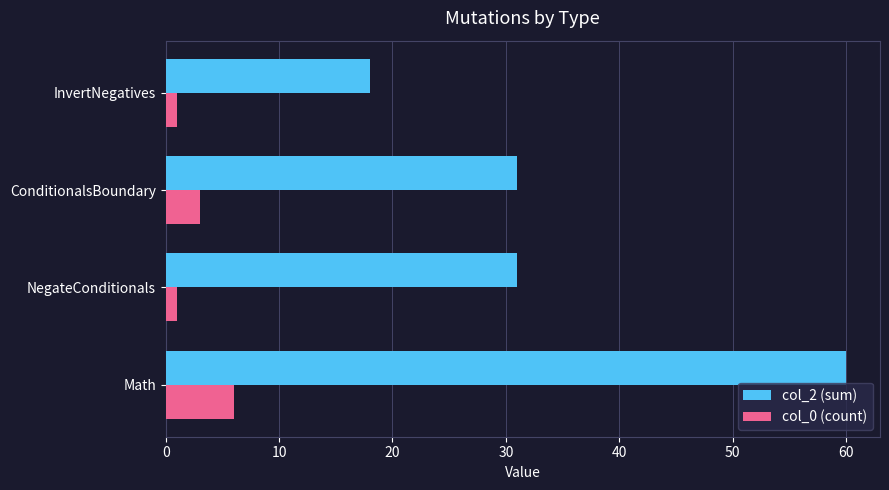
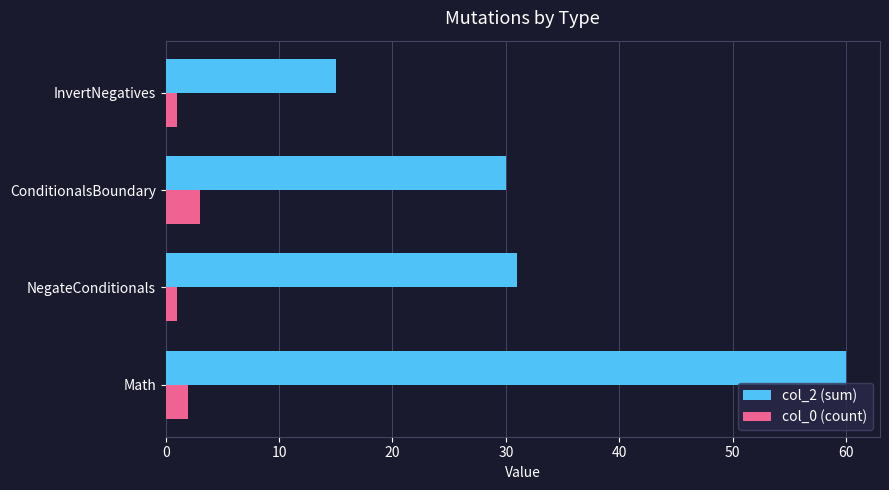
col_2 (sum), InvertNegatives: 18 -> 15
col_2 (sum), ConditionalsBoundary: 31 -> 30
col_0 (count), Math: 6 -> 2
